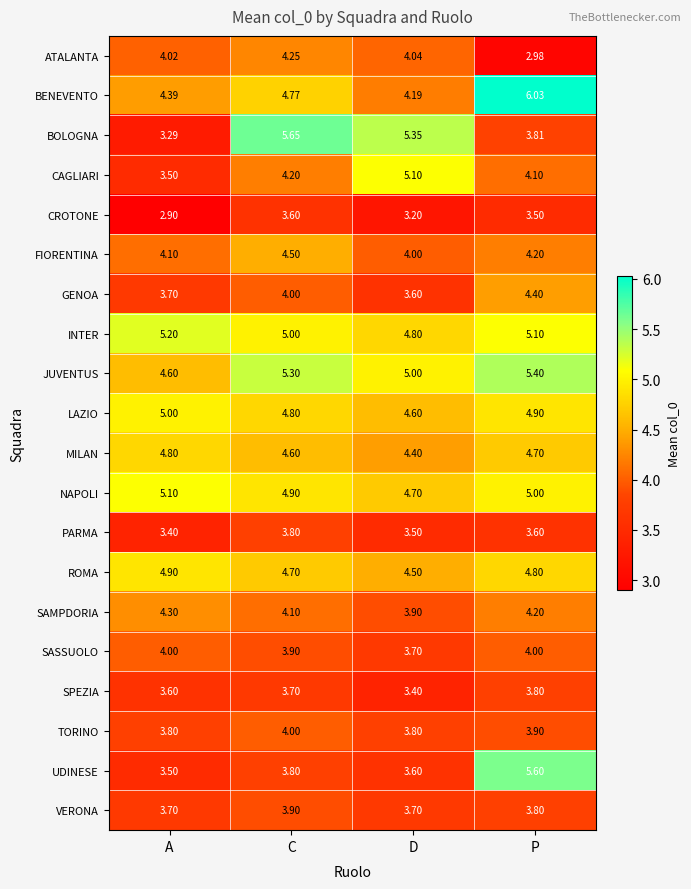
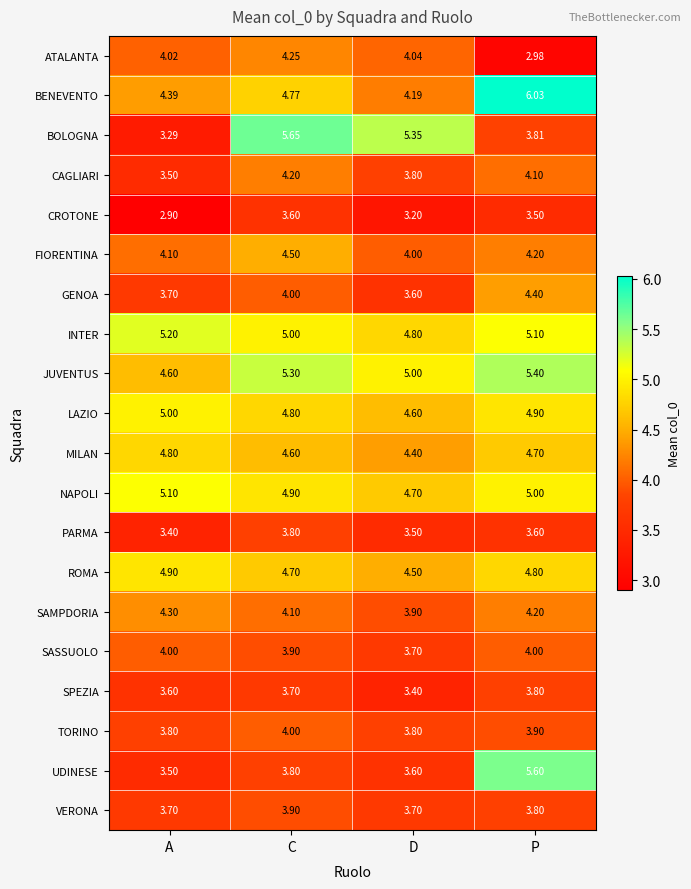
CAGLIARI, D: 5.10 -> 3.80
